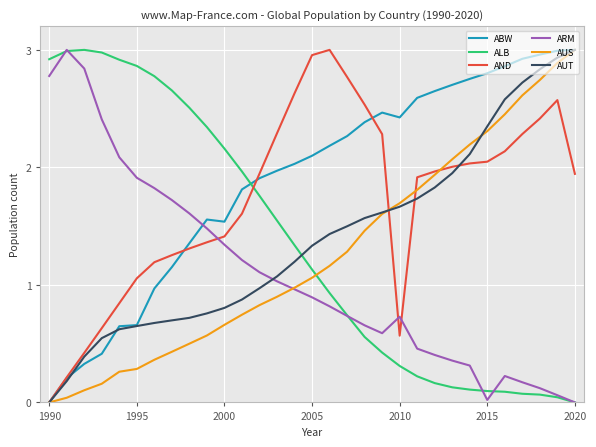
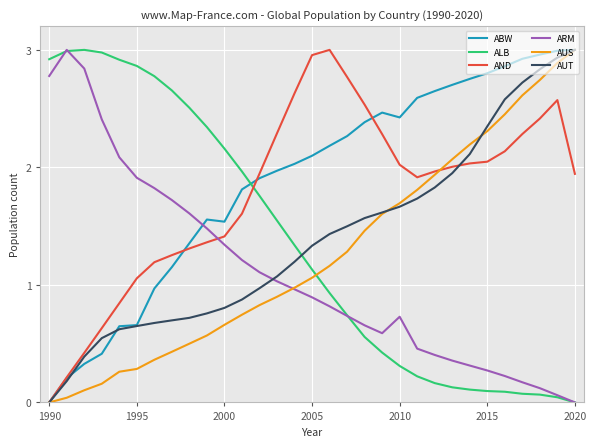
AND, 2010: 0.57 -> 2.02
ARM, 2015: 0.02 -> 0.27
